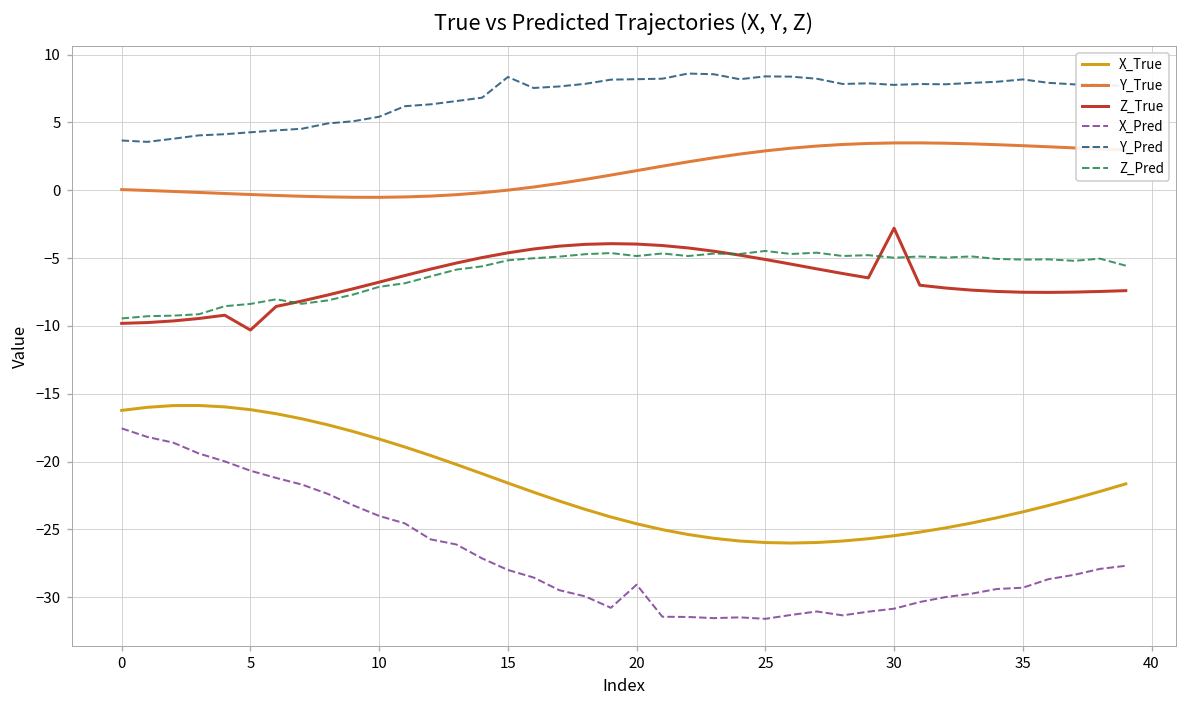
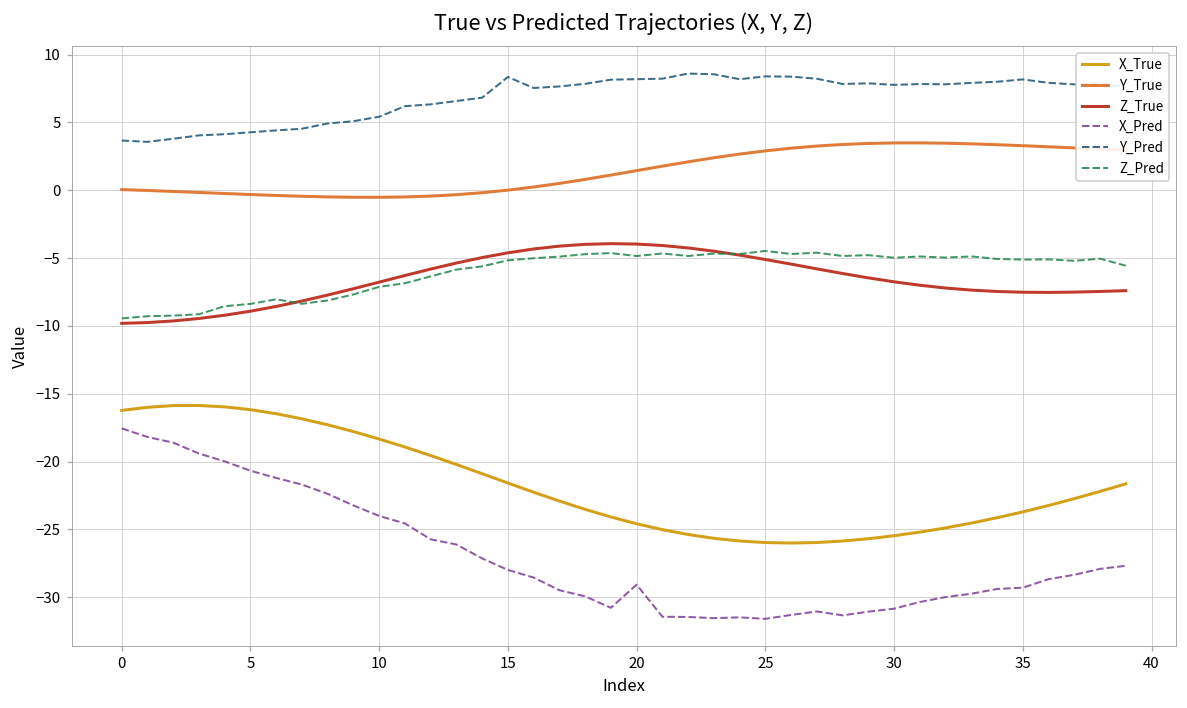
Z_True, 5: -10.3 -> -8.9
Z_True, 30: -2.8 -> -6.8
